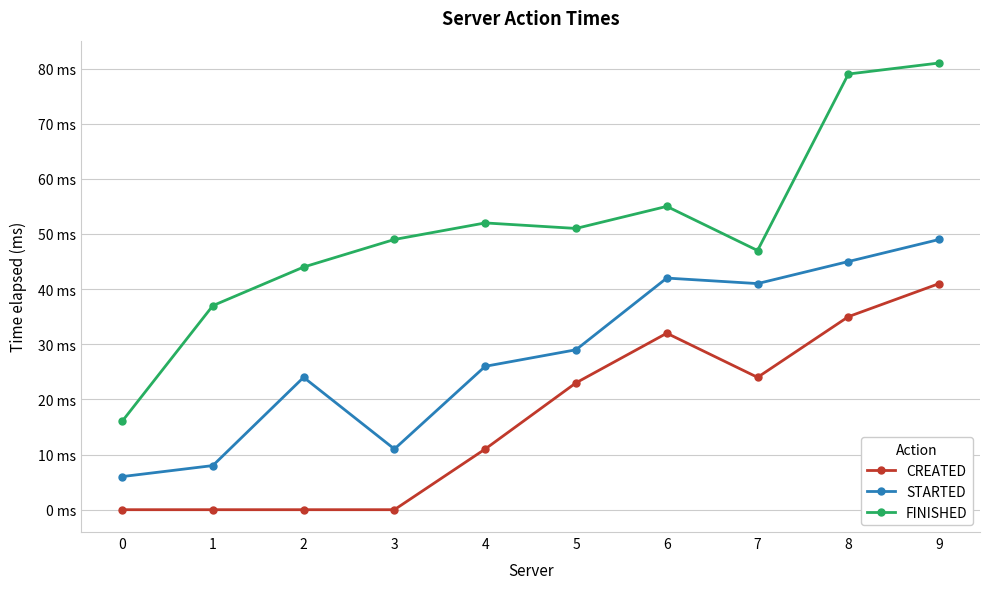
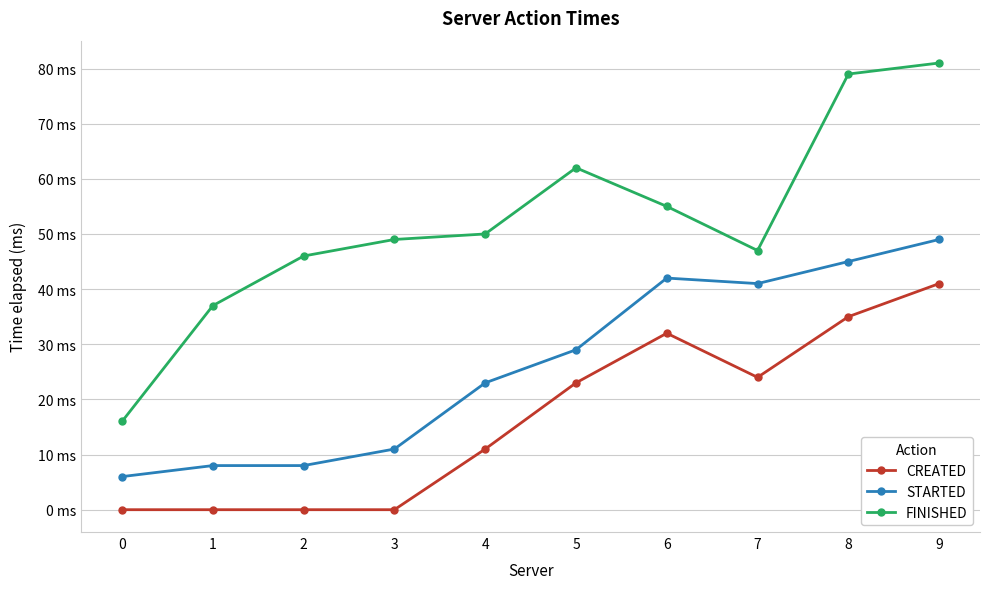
STARTED, 2: 24 ms -> 8 ms
FINISHED, 2: 44 ms -> 46 ms
STARTED, 4: 26 ms -> 23 ms
FINISHED, 4: 52 ms -> 50 ms
FINISHED, 5: 51 ms -> 62 ms
